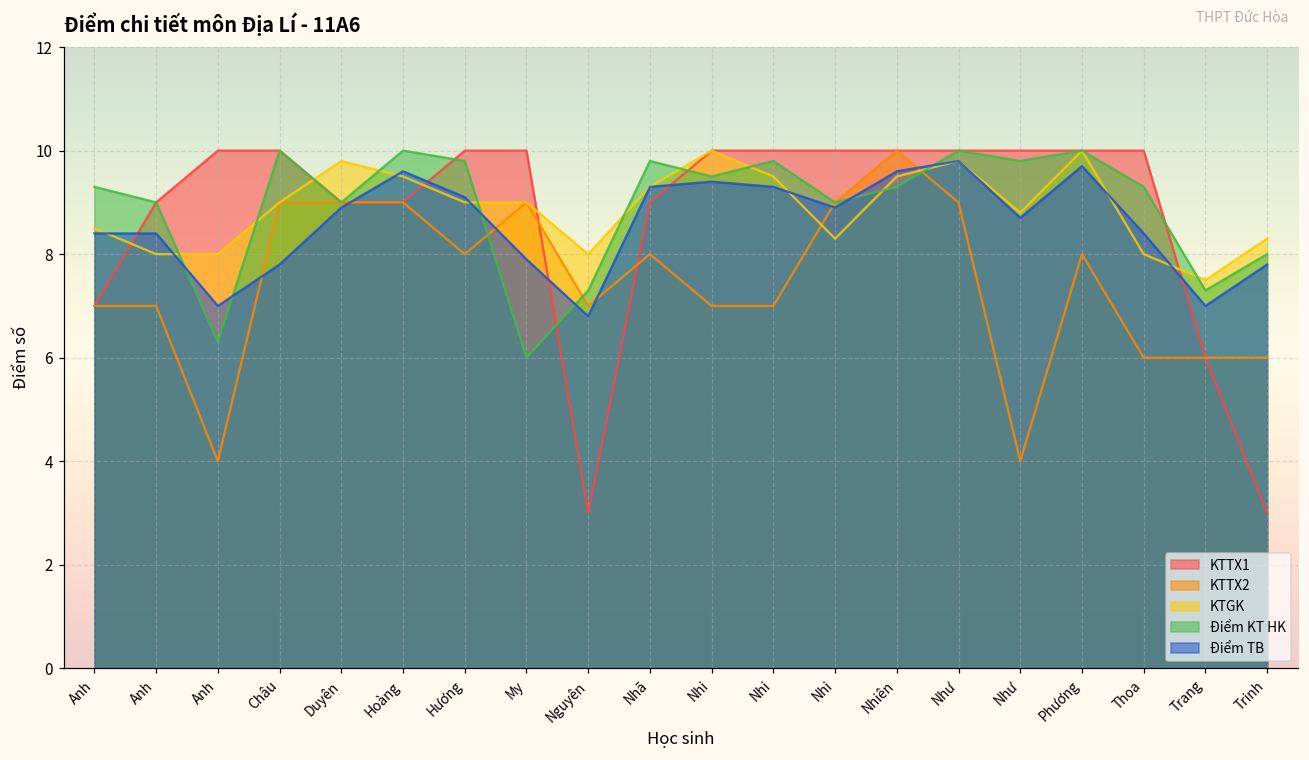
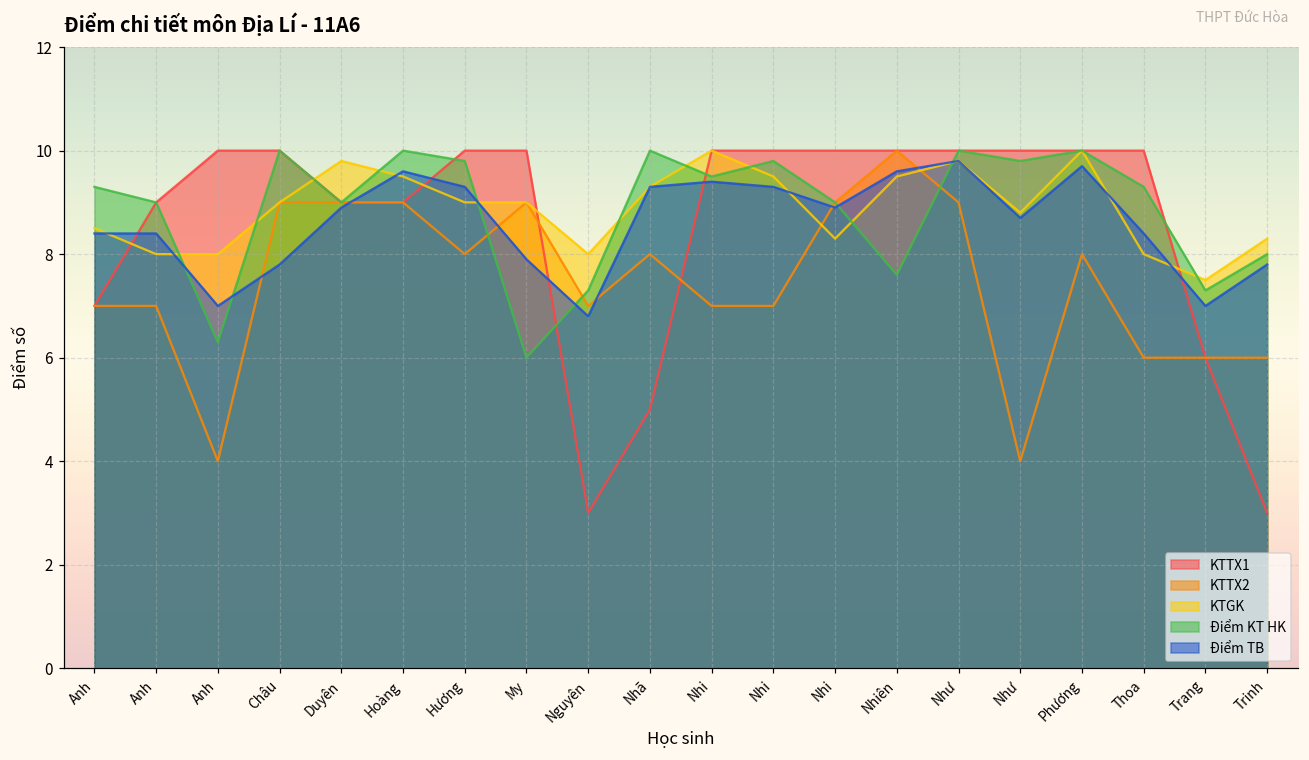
Điểm TB, Hương: 9.1 -> 9.3
KTTX1, Nhã: 9 -> 5
Điểm KT HK, Nhã: 9.8 -> 10.0
Điểm KT HK, Nhiên: 9.3 -> 7.6
